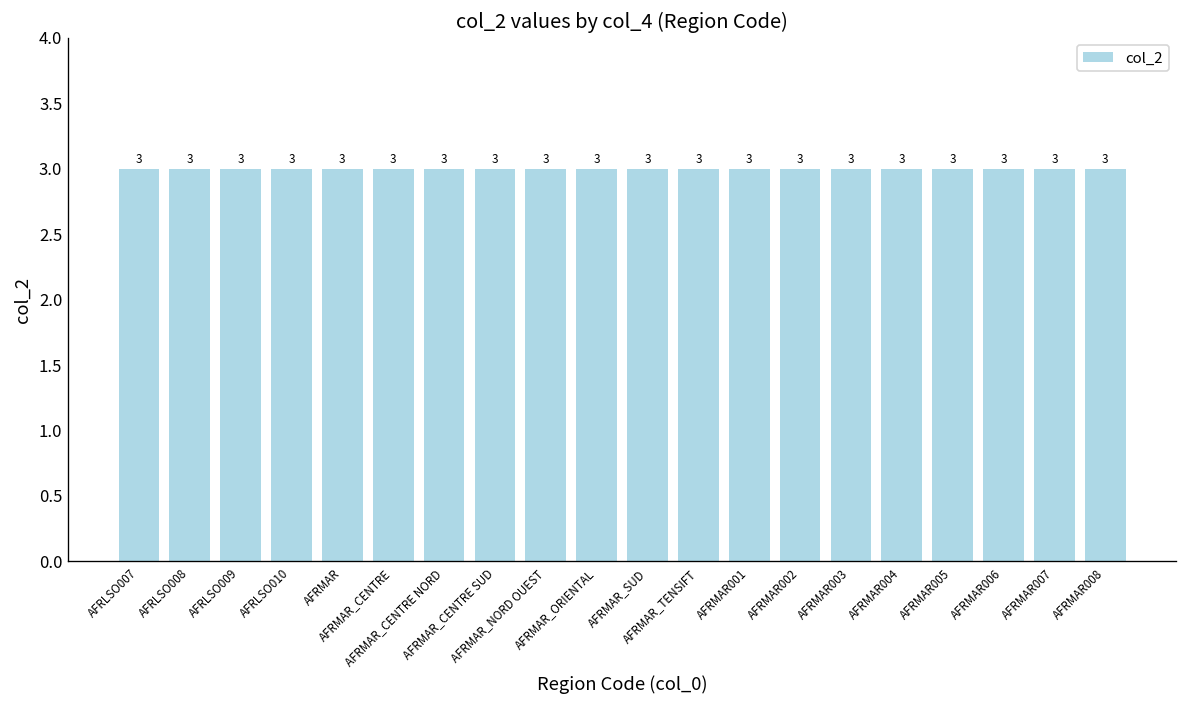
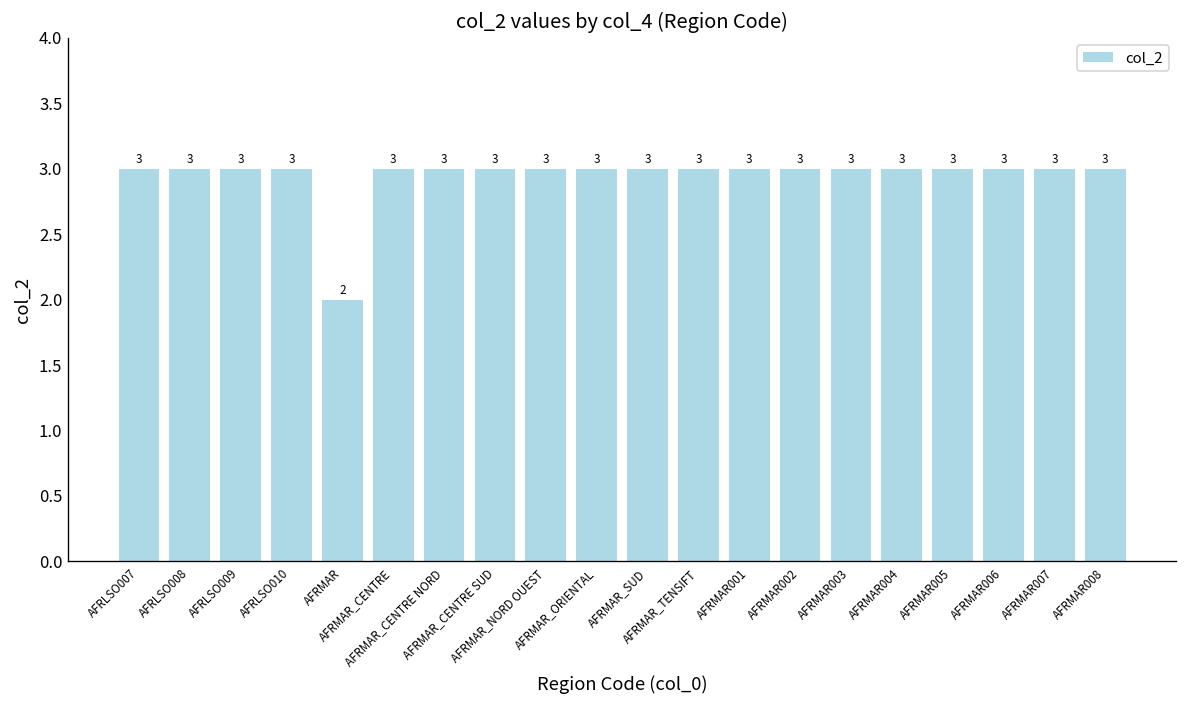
AFRMAR: 3 -> 2
